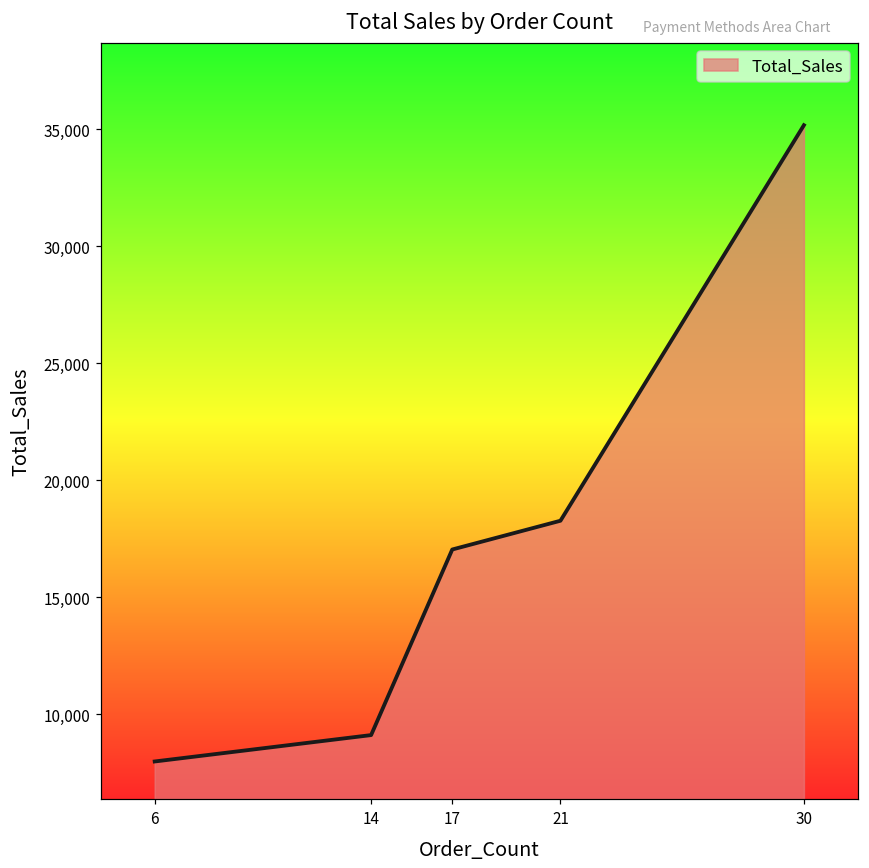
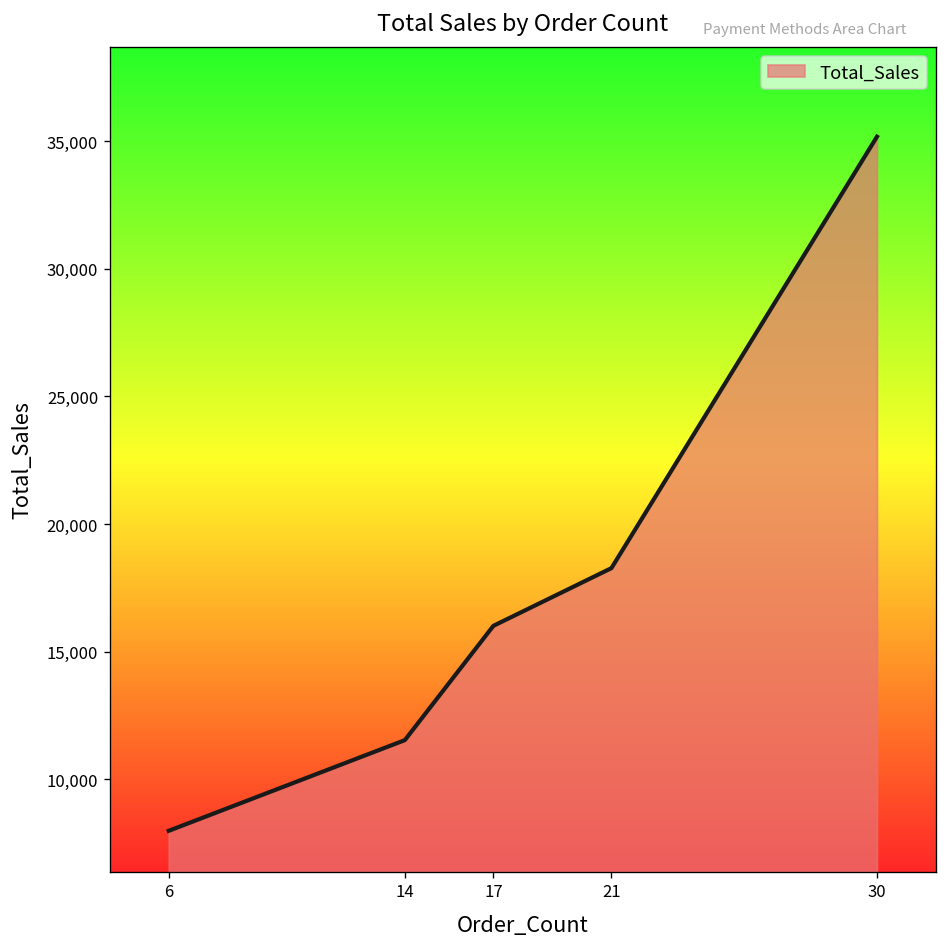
14: 9,100 -> 11,500
17: 17,000 -> 16,000
